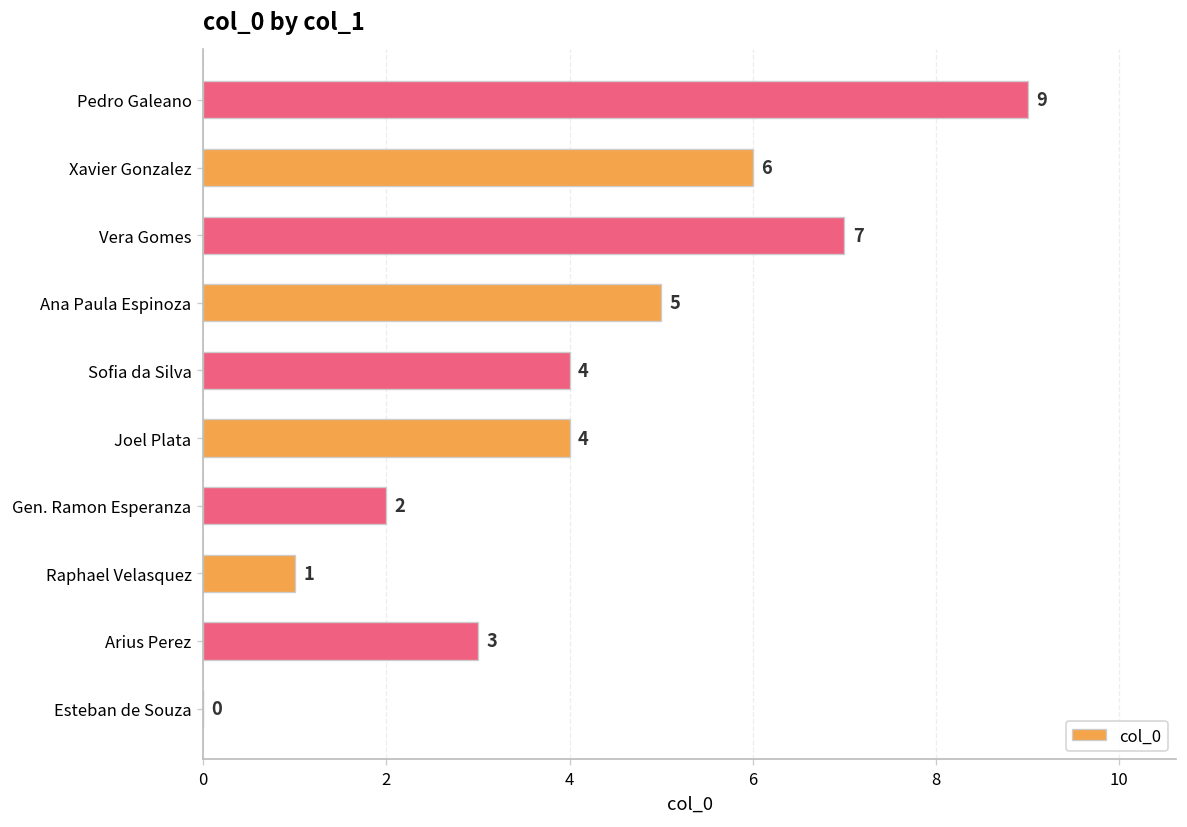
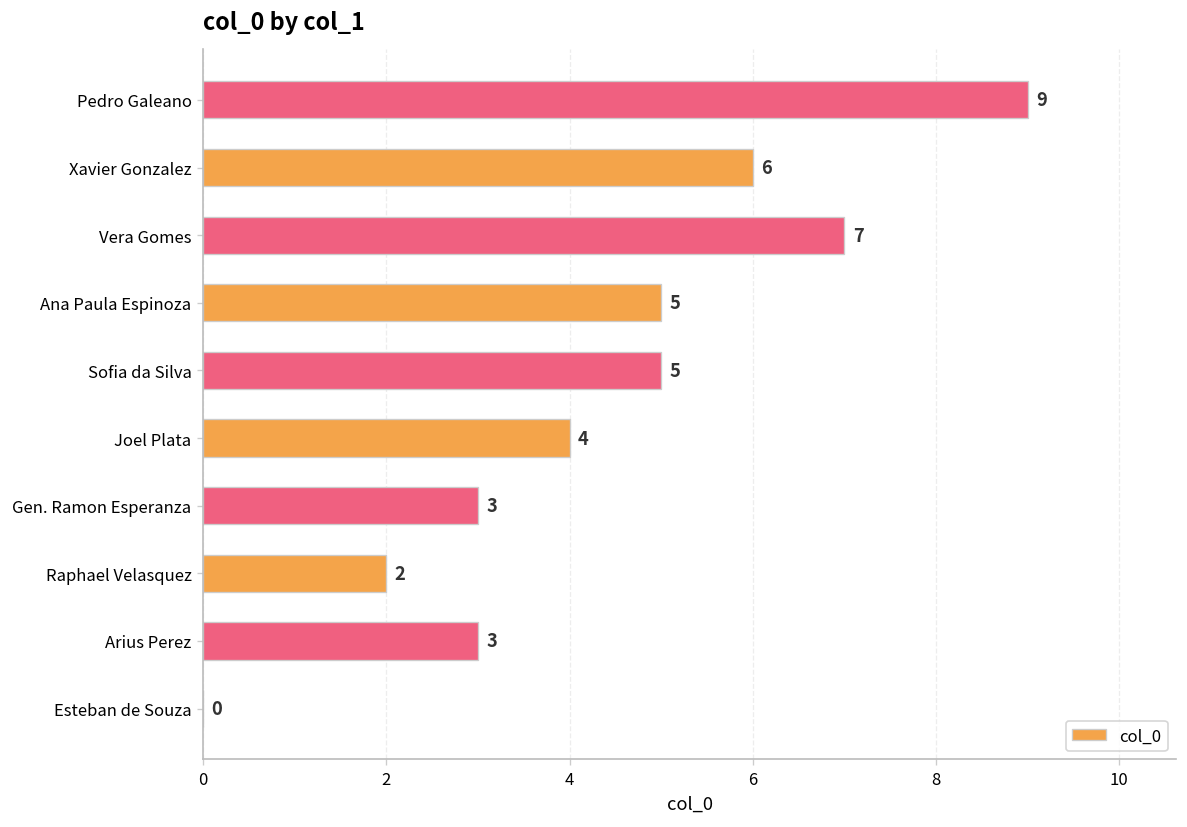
Sofia da Silva: 4 -> 5
Gen. Ramon Esperanza: 2 -> 3
Raphael Velasquez: 1 -> 2
